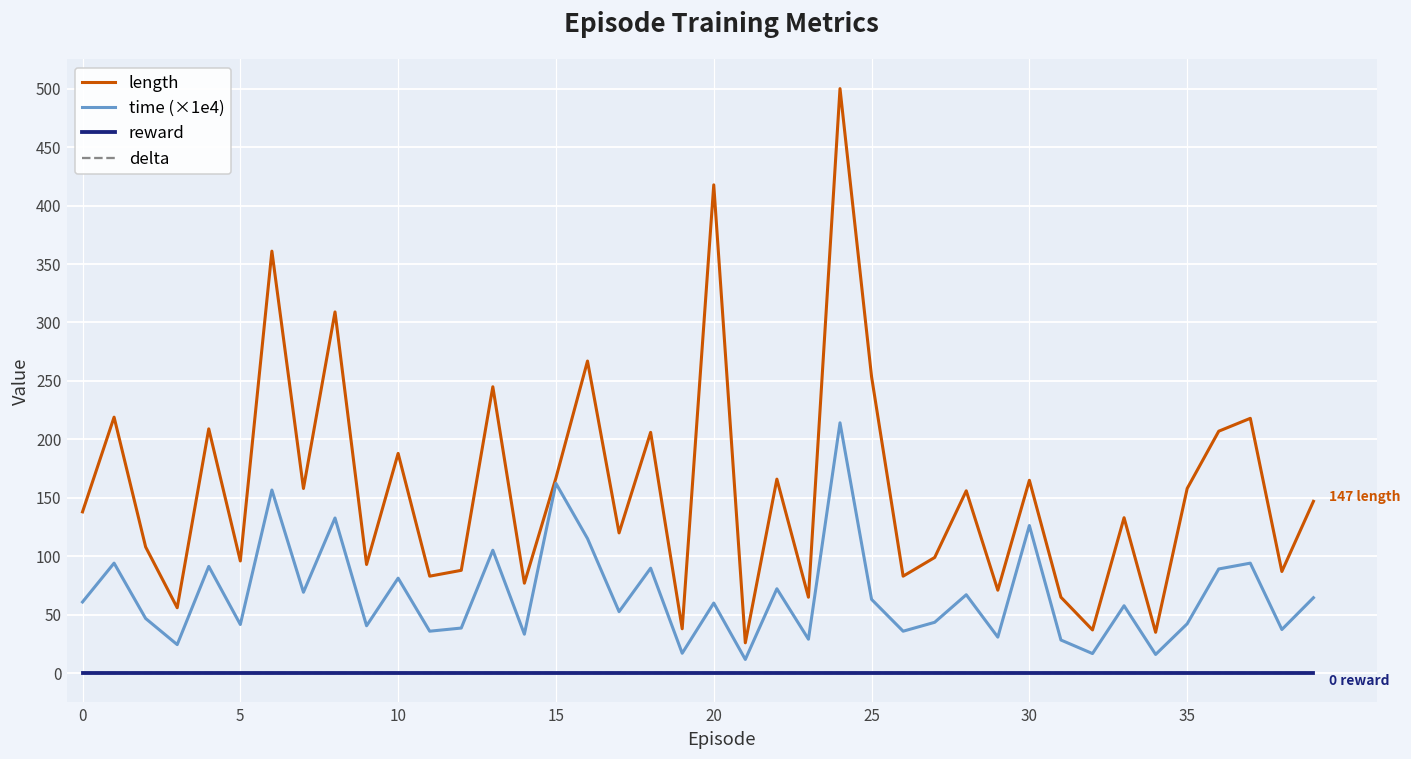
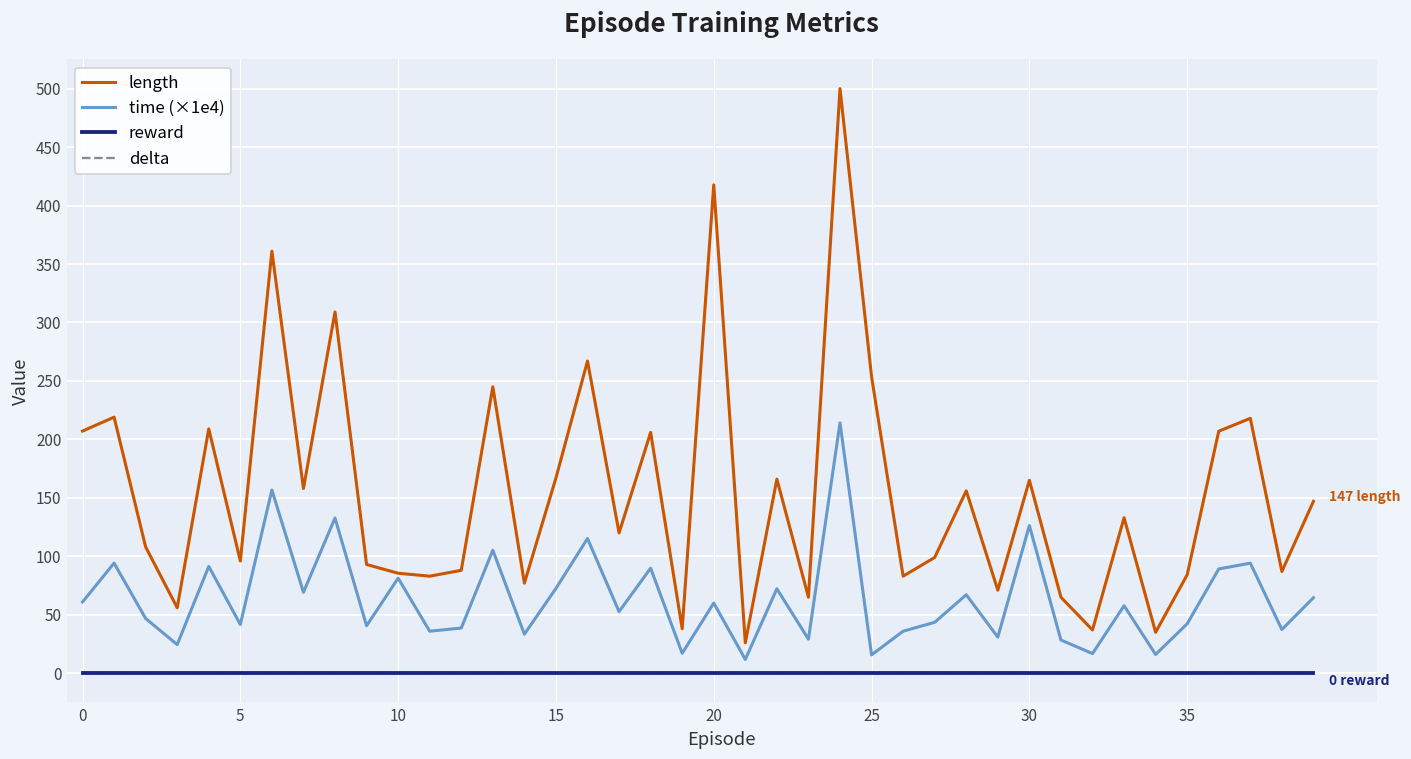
length, 0: 138 -> 207
length, 10: 188 -> 86
time (×1e4), 15: 162 -> 73
time (×1e4), 25: 63 -> 16
length, 35: 158 -> 84
